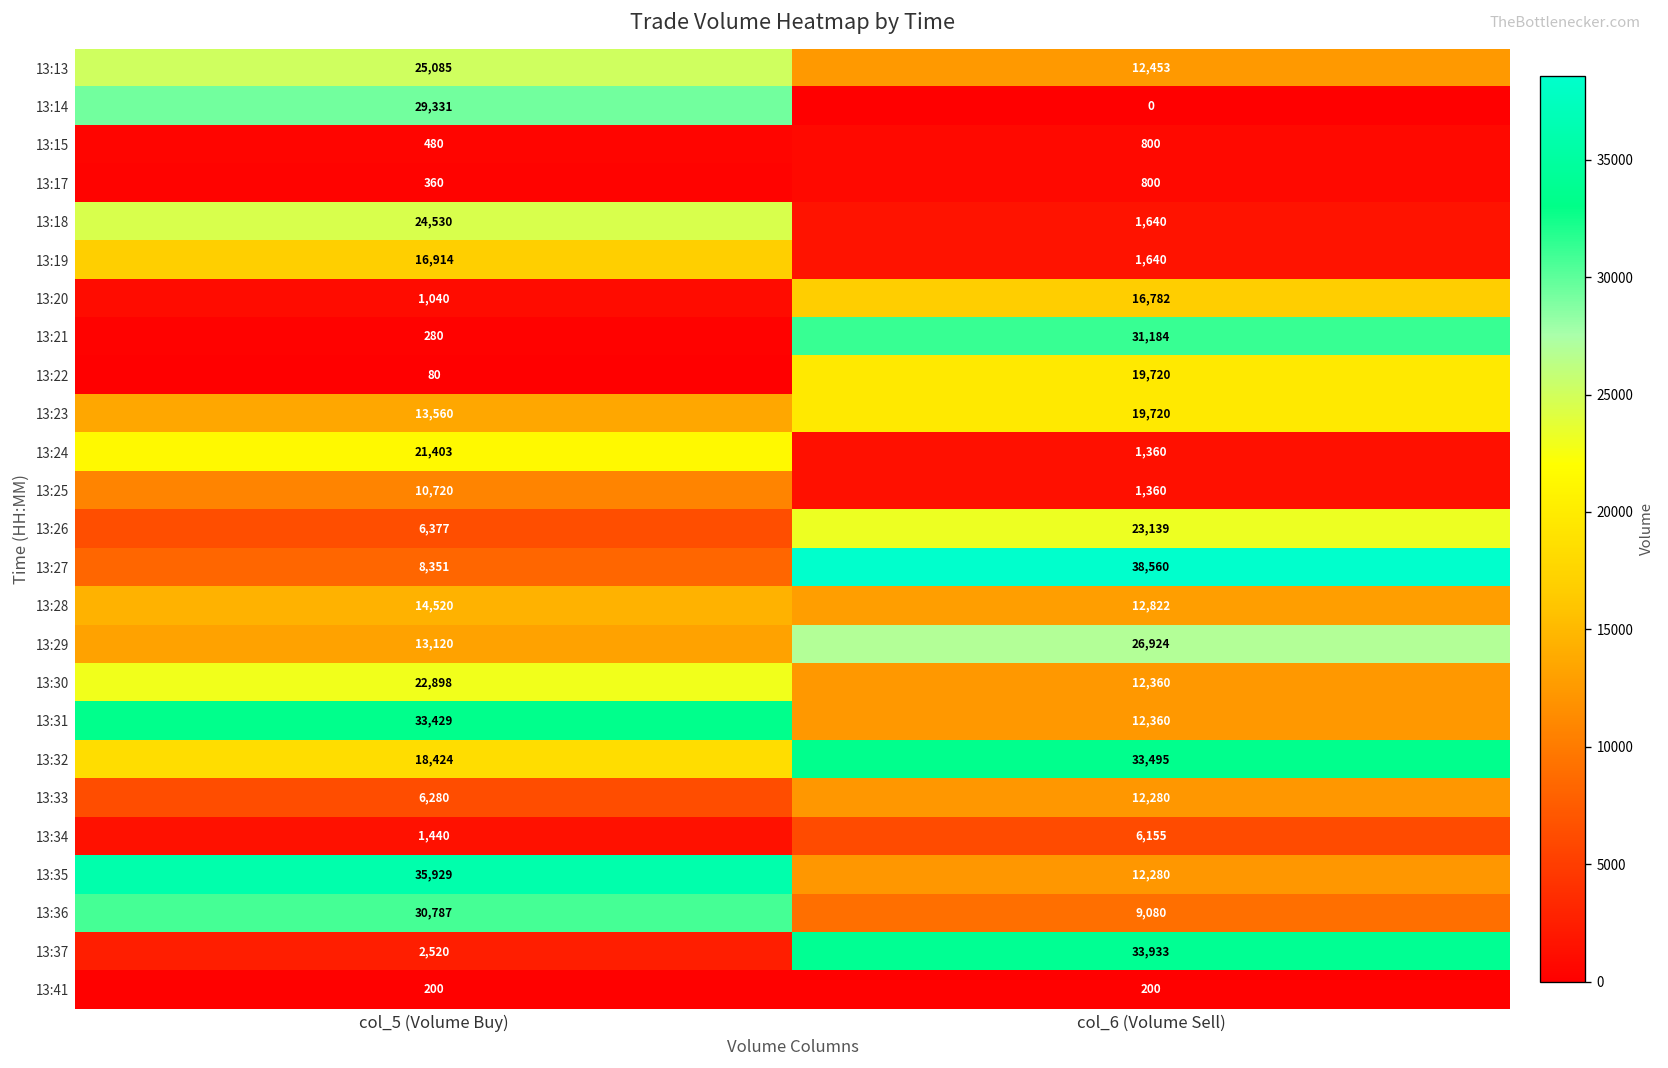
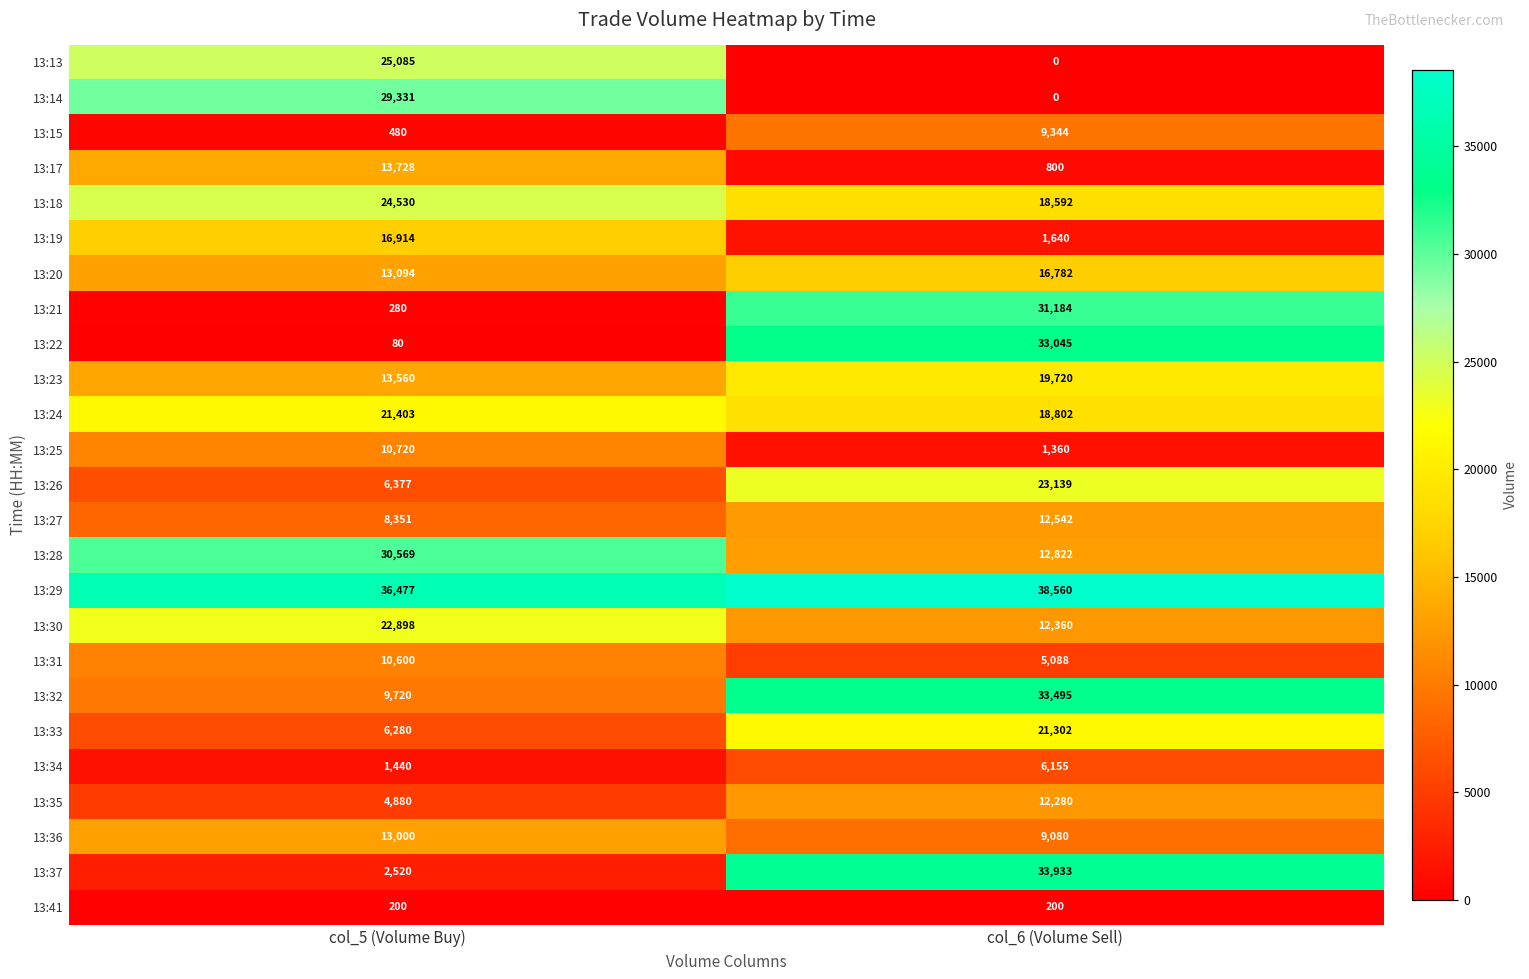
13:13, col_6 (Volume Sell): 12,453 -> 0
13:15, col_6 (Volume Sell): 800 -> 9,344
13:17, col_5 (Volume Buy): 360 -> 13,728
13:18, col_6 (Volume Sell): 1,640 -> 18,592
13:20, col_5 (Volume Buy): 1,040 -> 13,094
13:22, col_6 (Volume Sell): 19,720 -> 33,045
13:24, col_6 (Volume Sell): 1,360 -> 18,802
13:27, col_6 (Volume Sell): 38,560 -> 12,542
13:28, col_5 (Volume Buy): 14,520 -> 30,569
13:29, col_5 (Volume Buy): 13,120 -> 36,477
13:29, col_6 (Volume Sell): 26,924 -> 38,560
13:31, col_5 (Volume Buy): 33,429 -> 10,600
13:31, col_6 (Volume Sell): 12,360 -> 5,088
13:32, col_5 (Volume Buy): 18,424 -> 9,720
13:33, col_6 (Volume Sell): 12,280 -> 21,302
13:35, col_5 (Volume Buy): 35,929 -> 4,880
13:36, col_5 (Volume Buy): 30,787 -> 13,000
